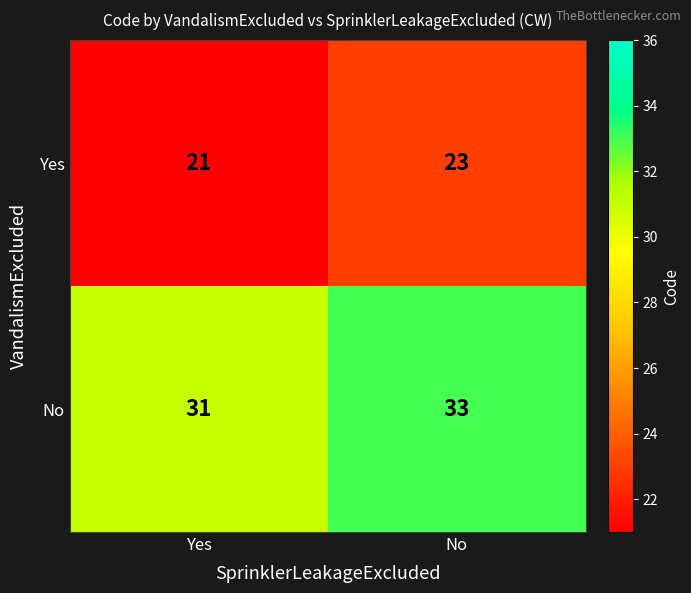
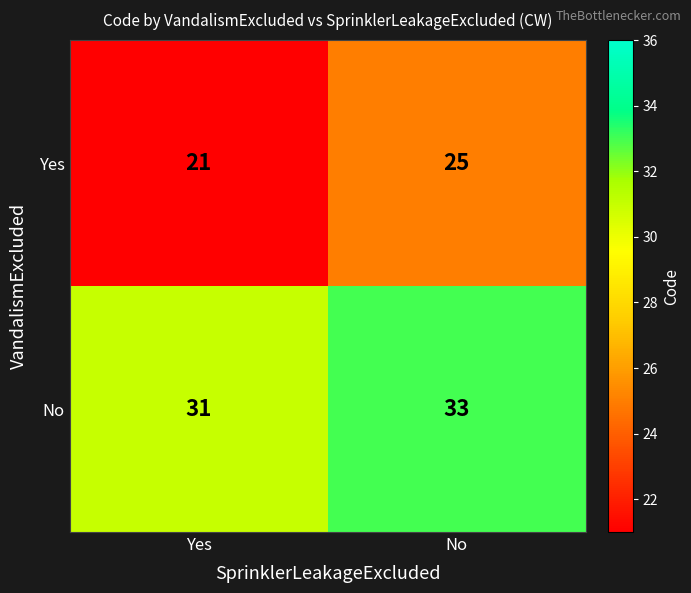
Yes, No: 23 -> 25
